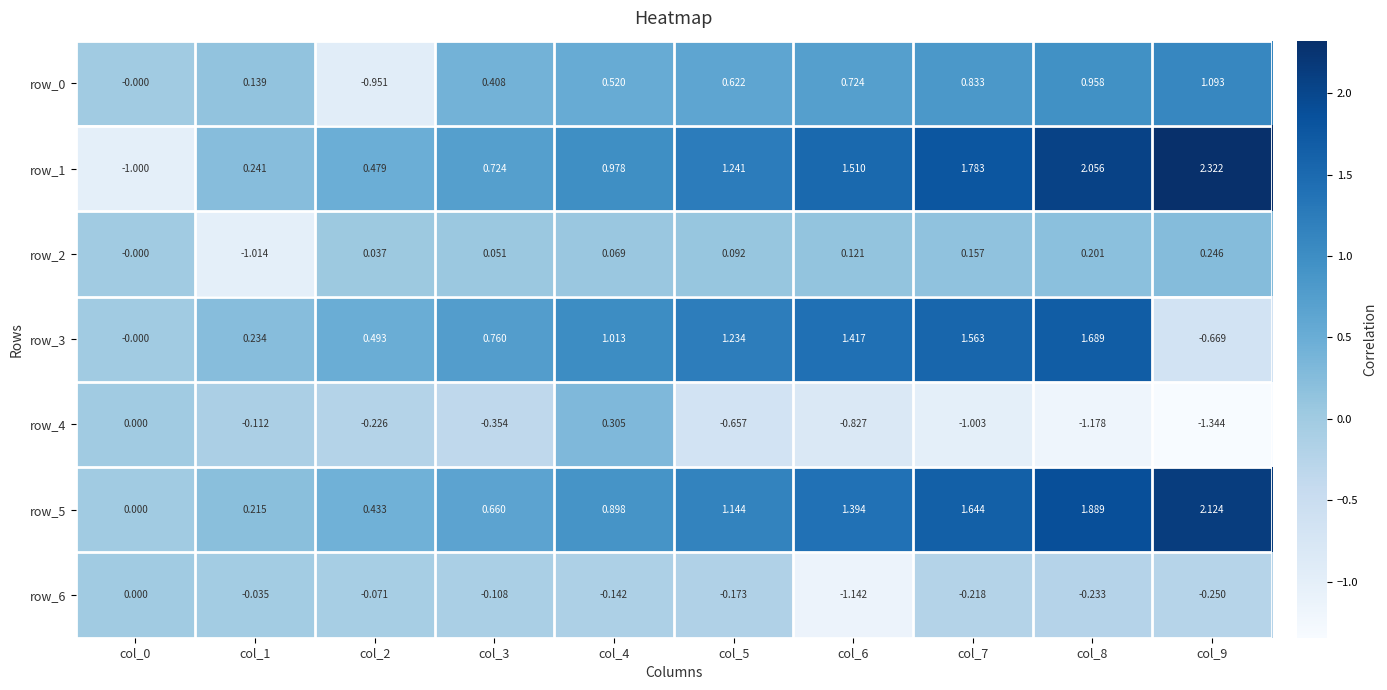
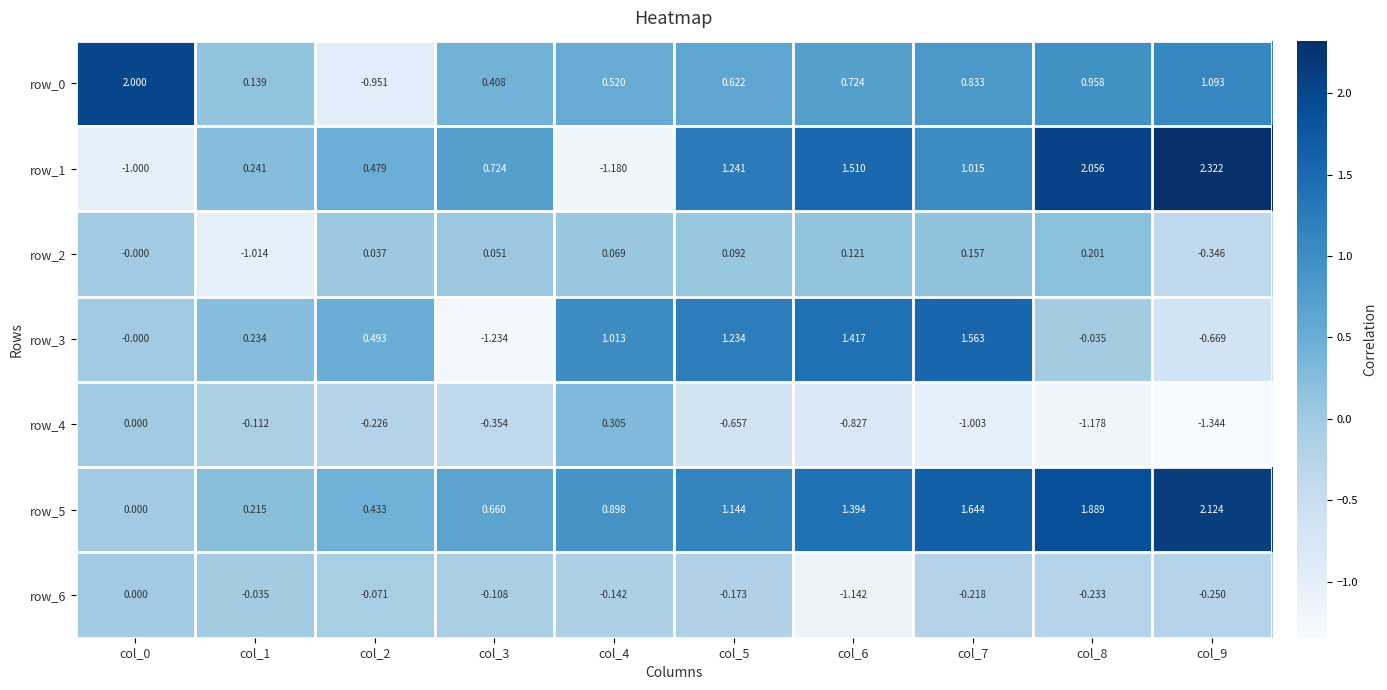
row_0, col_0: -0.000 -> 2.000
row_1, col_4: 0.978 -> -1.180
row_1, col_7: 1.783 -> 1.015
row_2, col_9: 0.246 -> -0.346
row_3, col_3: 0.760 -> -1.234
row_3, col_8: 1.689 -> -0.035
